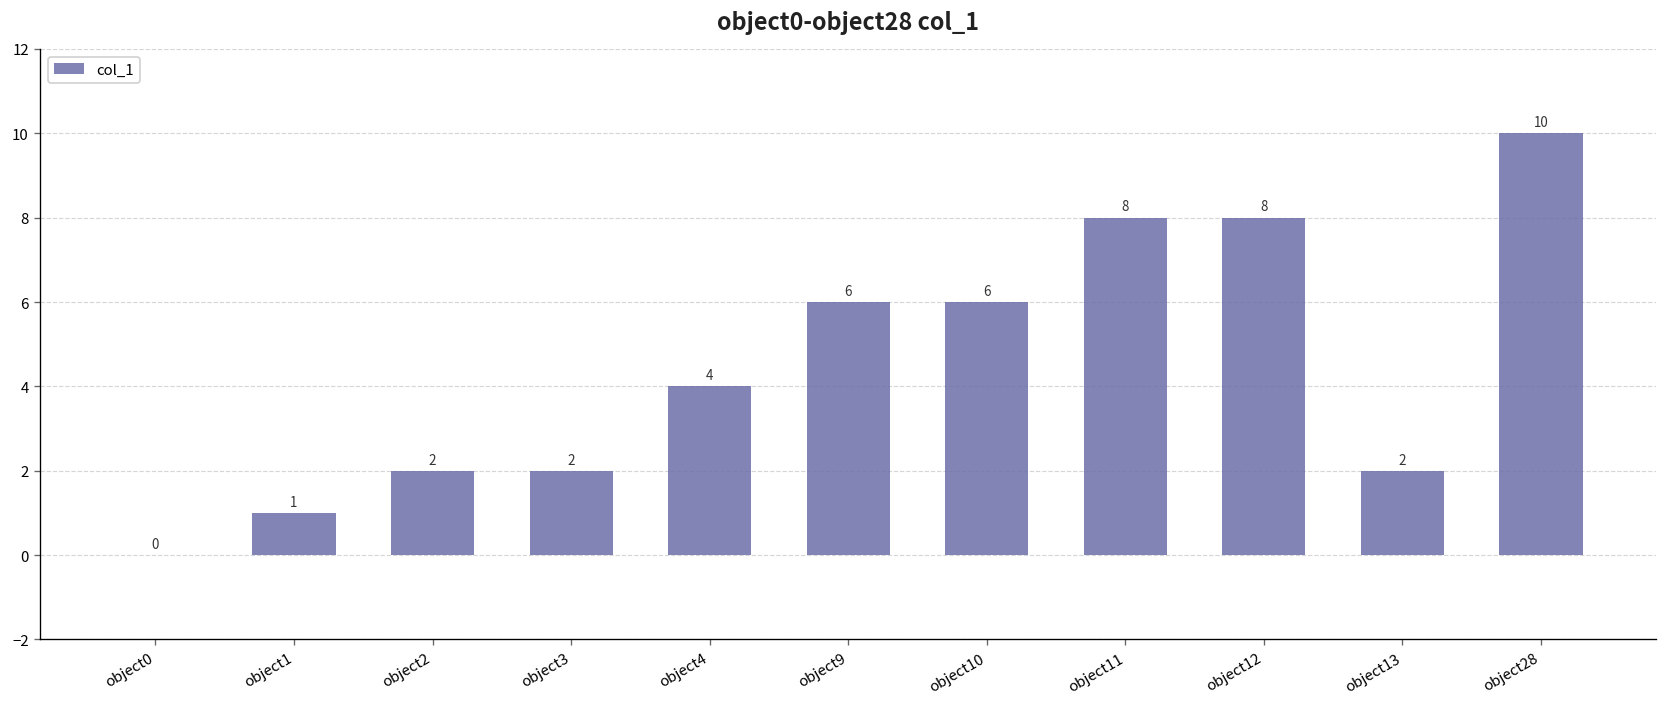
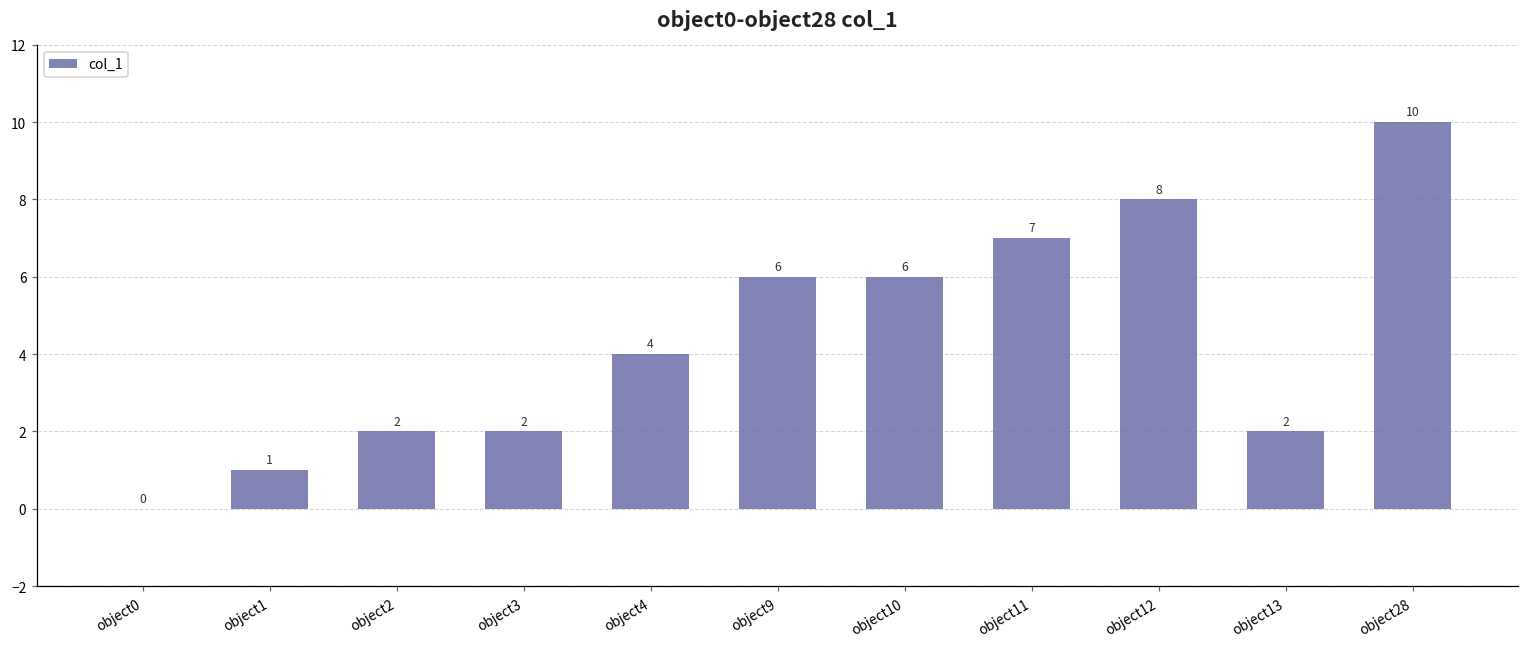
object11: 8 -> 7
